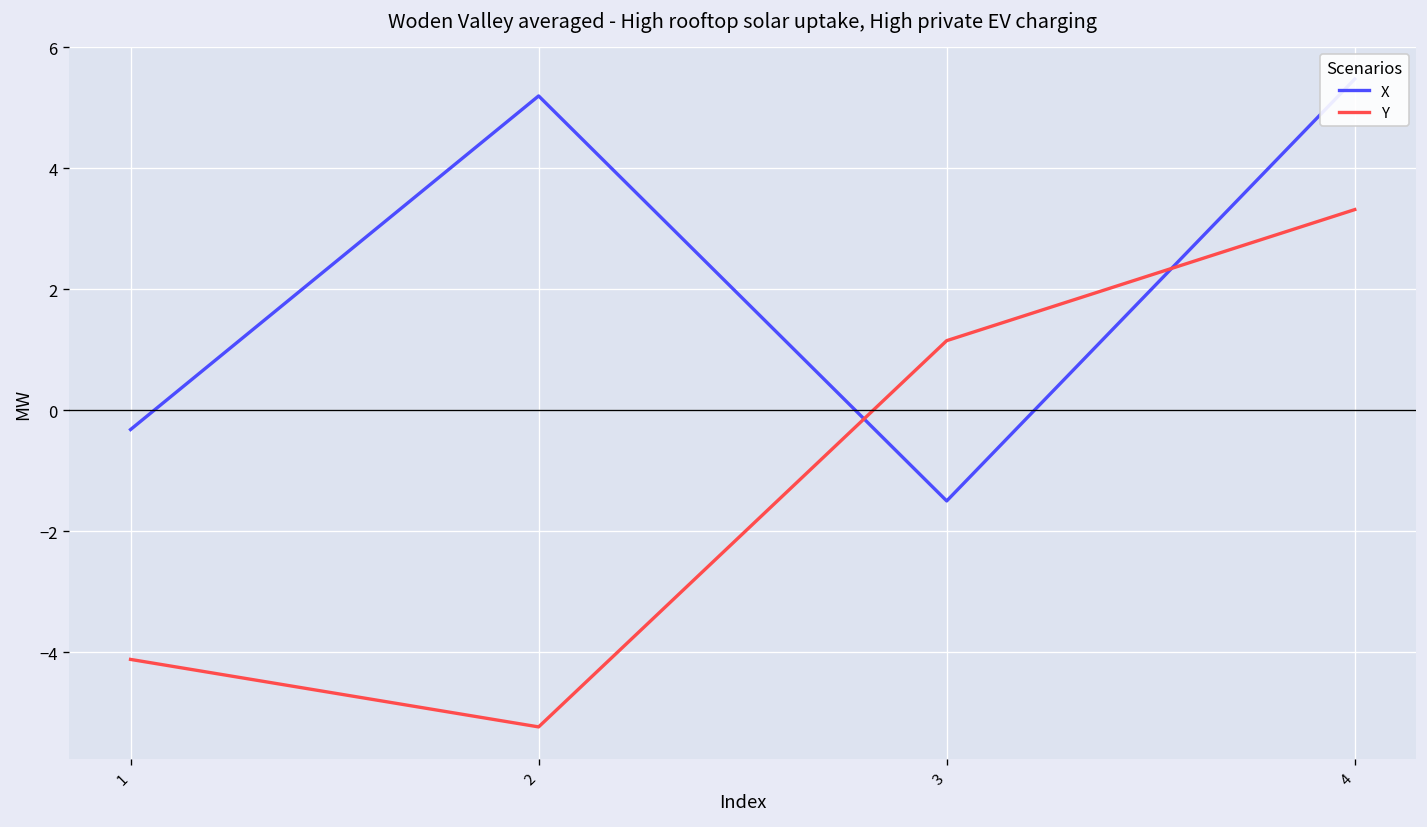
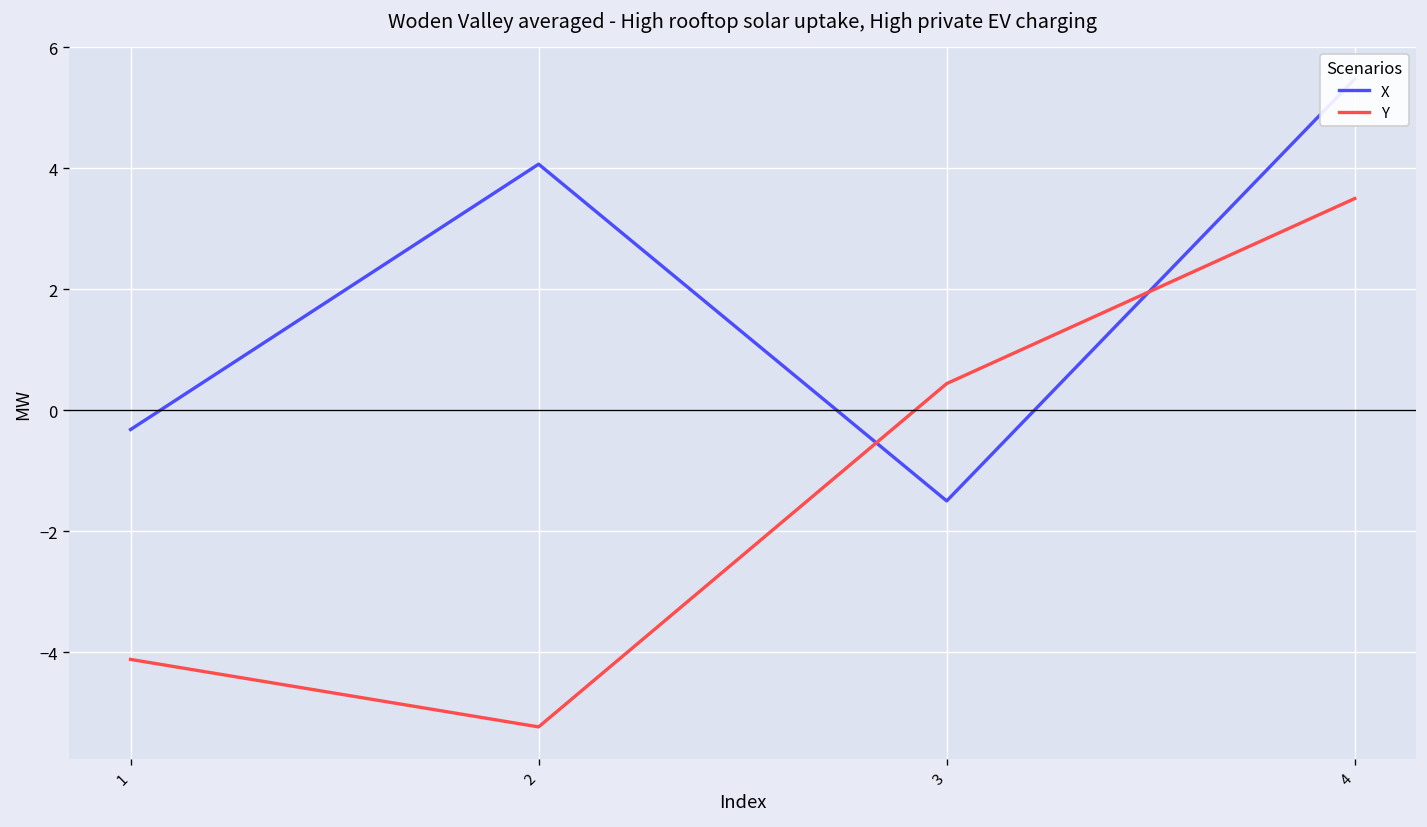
X, 2: 5.2 -> 4.1
Y, 3: 1.2 -> 0.4
Y, 4: 3.3 -> 3.5
